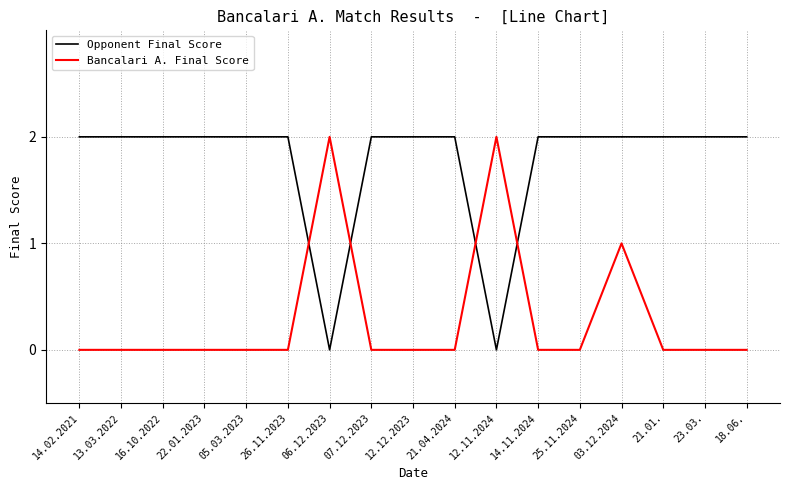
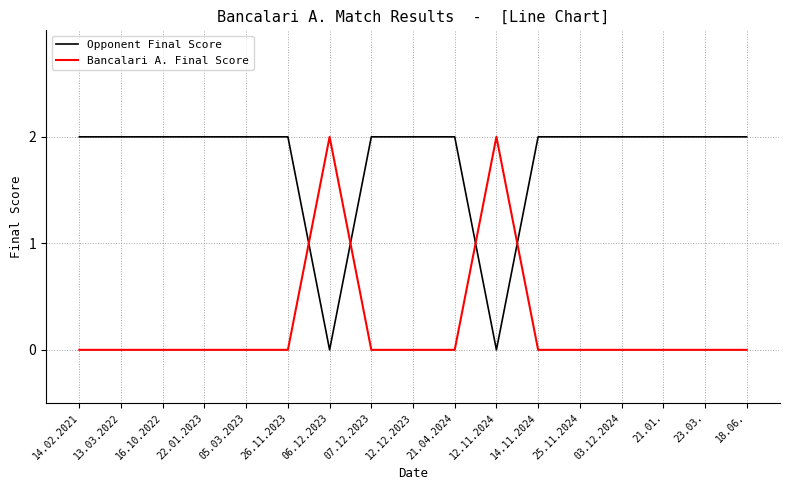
Bancalari A. Final Score, 03.12.2024: 1 -> 0
